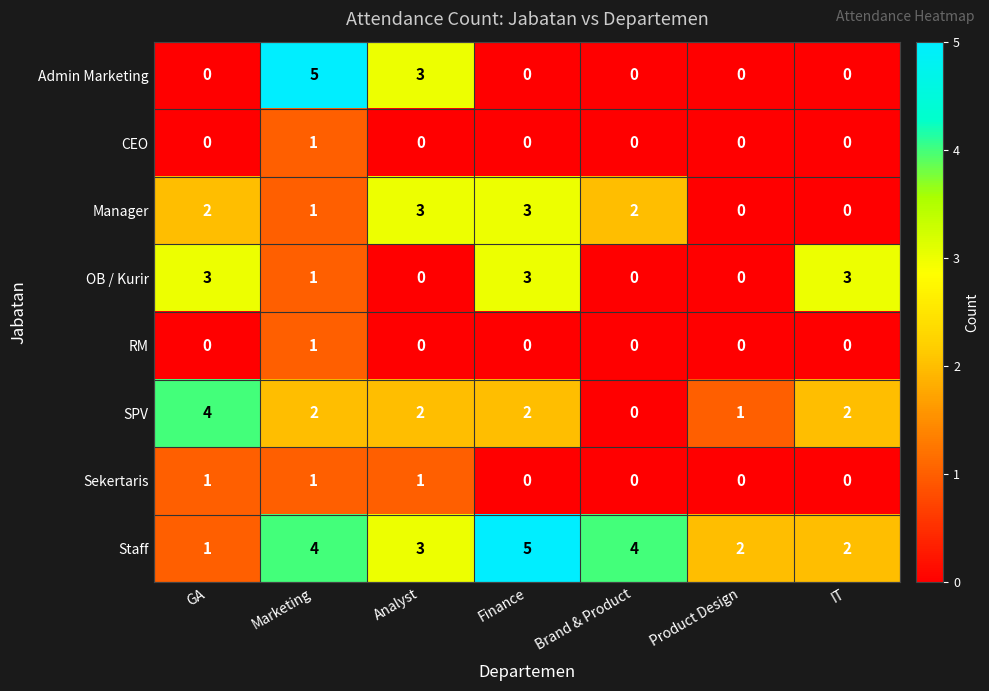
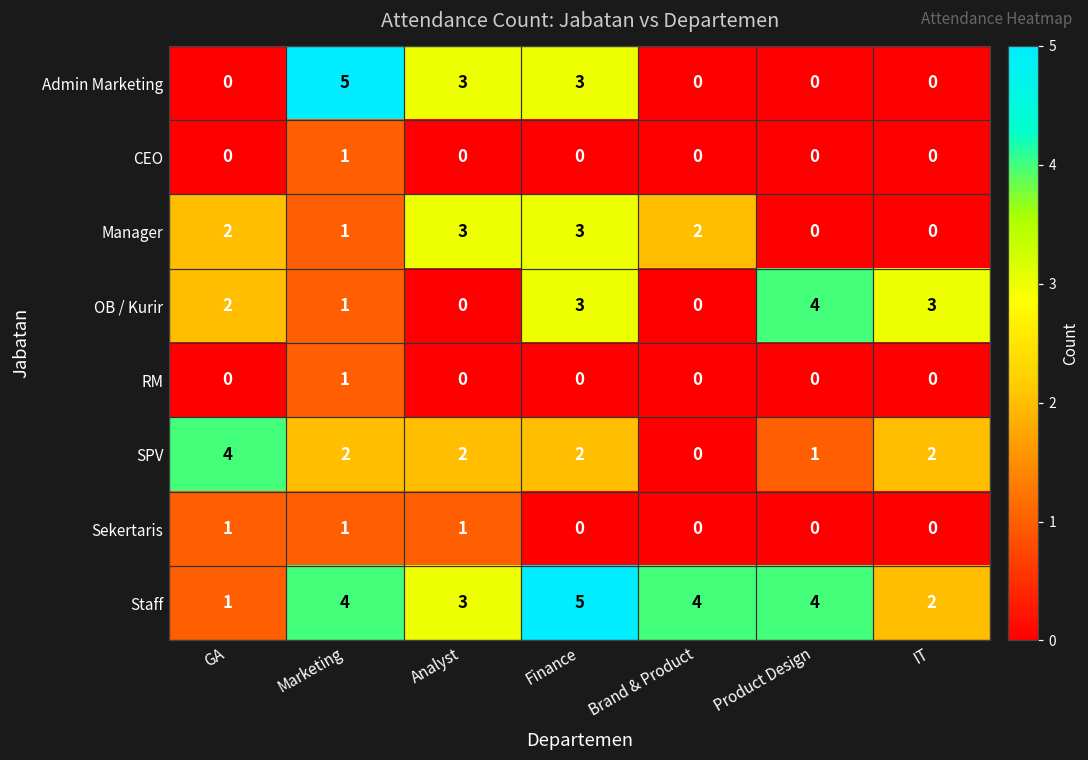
Admin Marketing, Finance: 0 -> 3
OB / Kurir, GA: 3 -> 2
OB / Kurir, Product Design: 0 -> 4
Staff, Product Design: 2 -> 4
